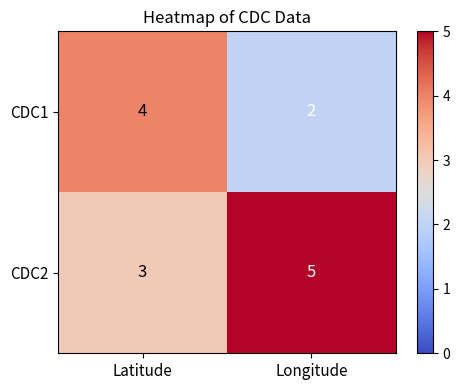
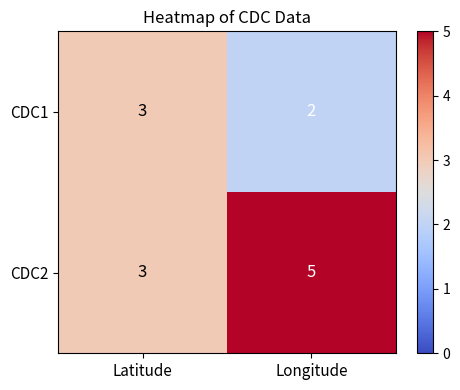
CDC1, Latitude: 4 -> 3
